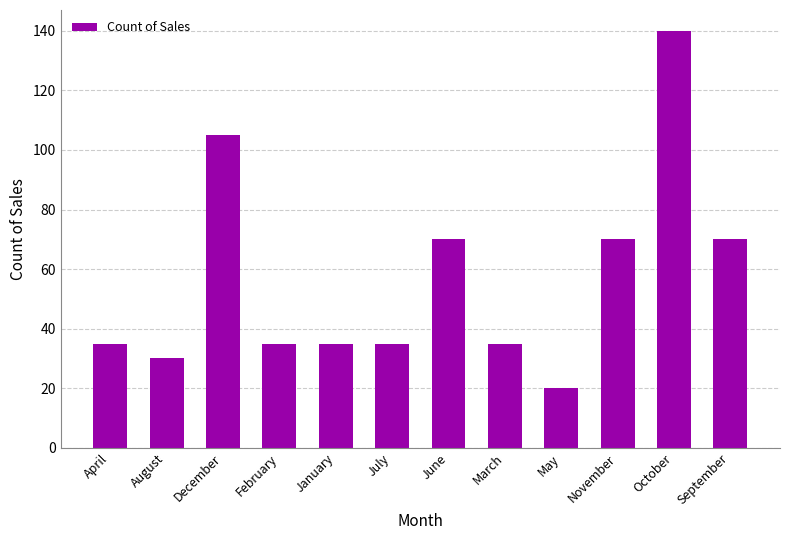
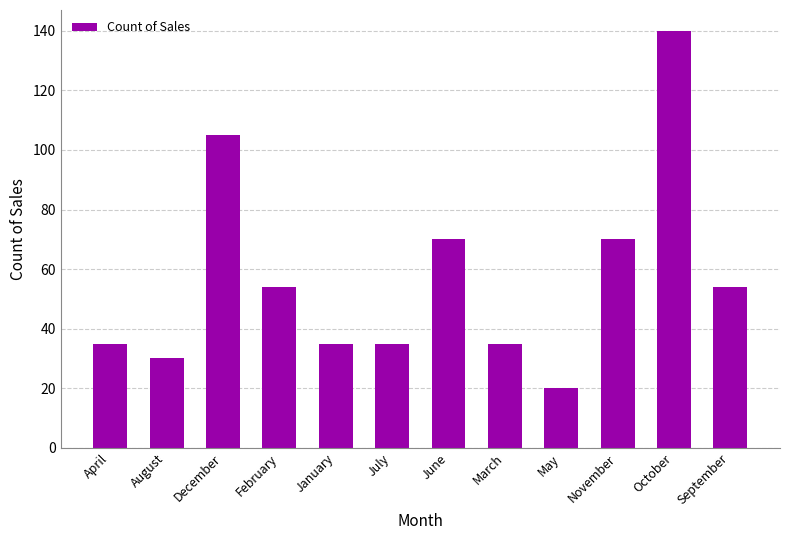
February: 35 -> 54
September: 70 -> 54
